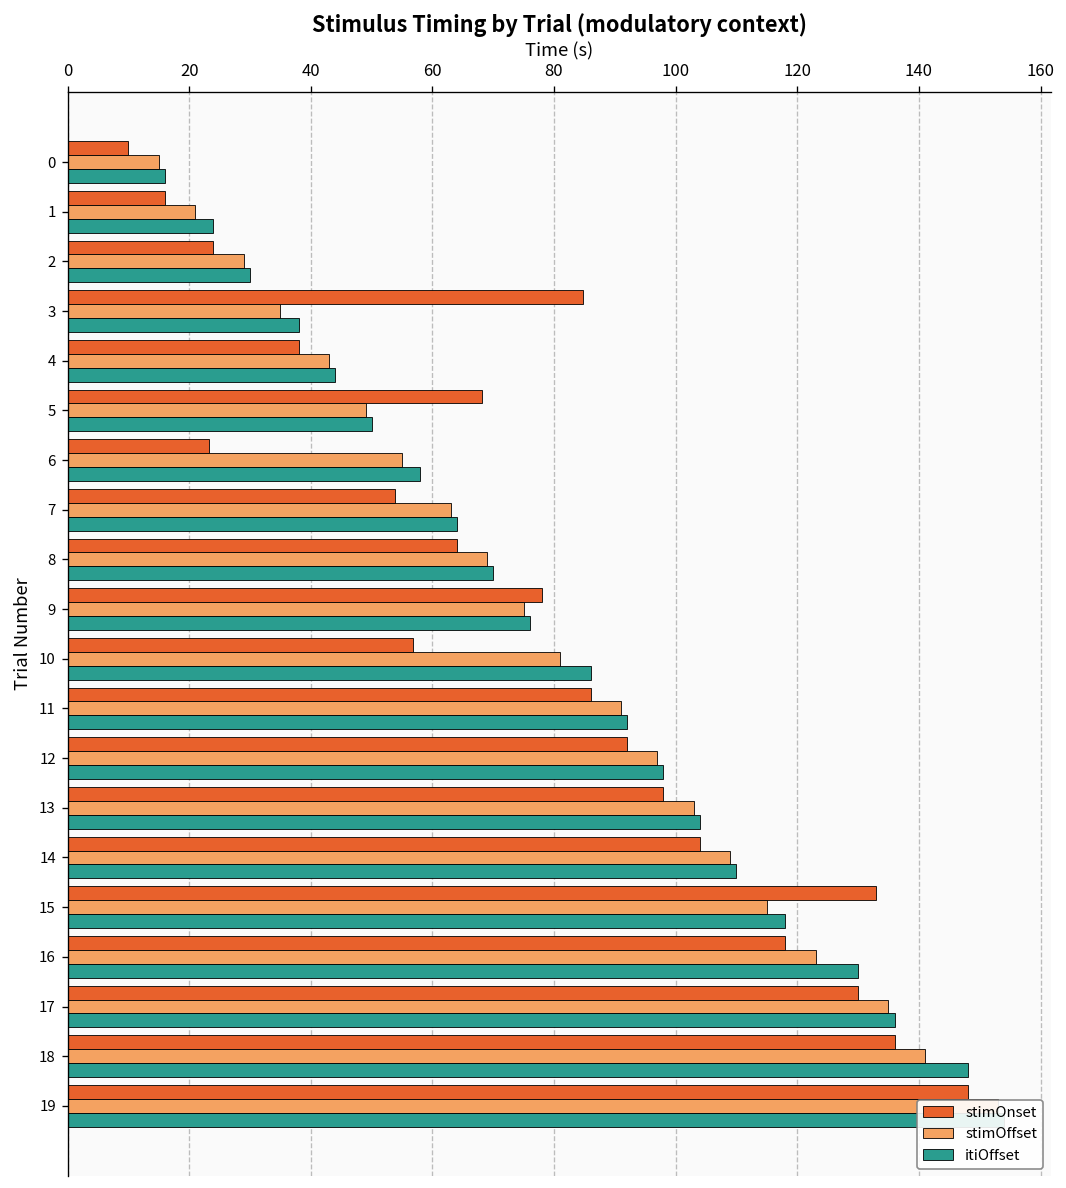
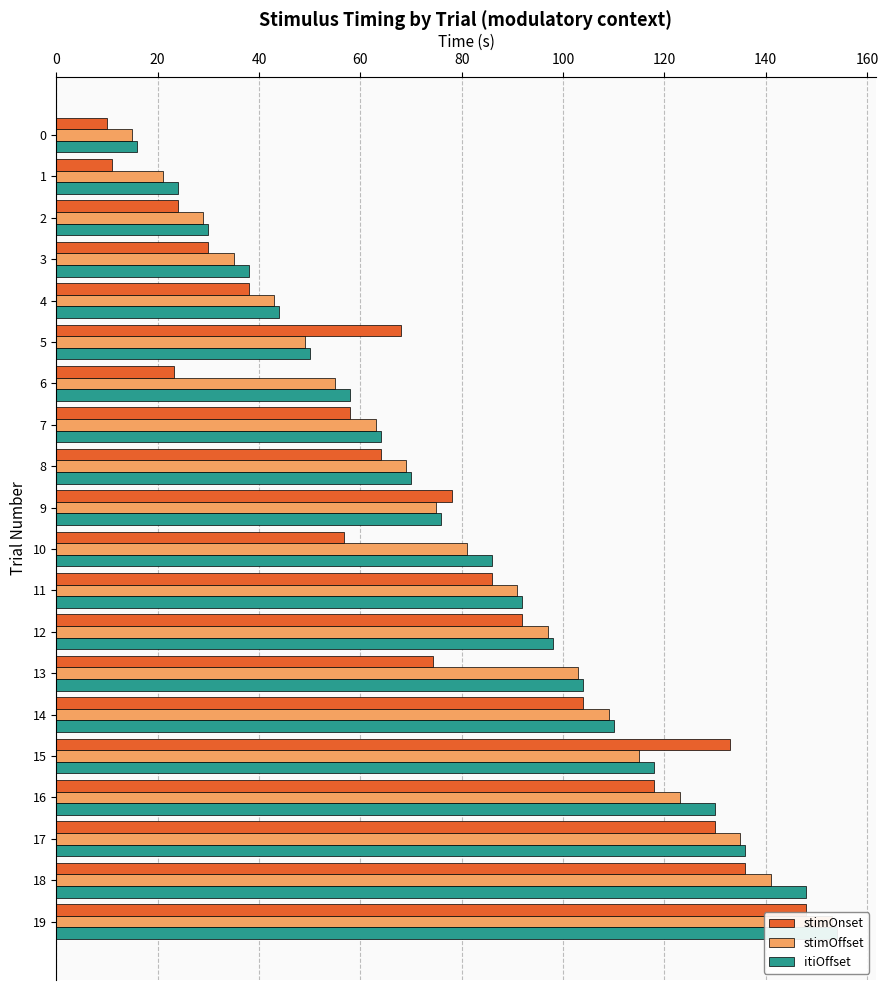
stimOnset, 1: 16 -> 11
stimOnset, 3: 85 -> 30
stimOnset, 7: 54 -> 58
stimOnset, 13: 98 -> 74
